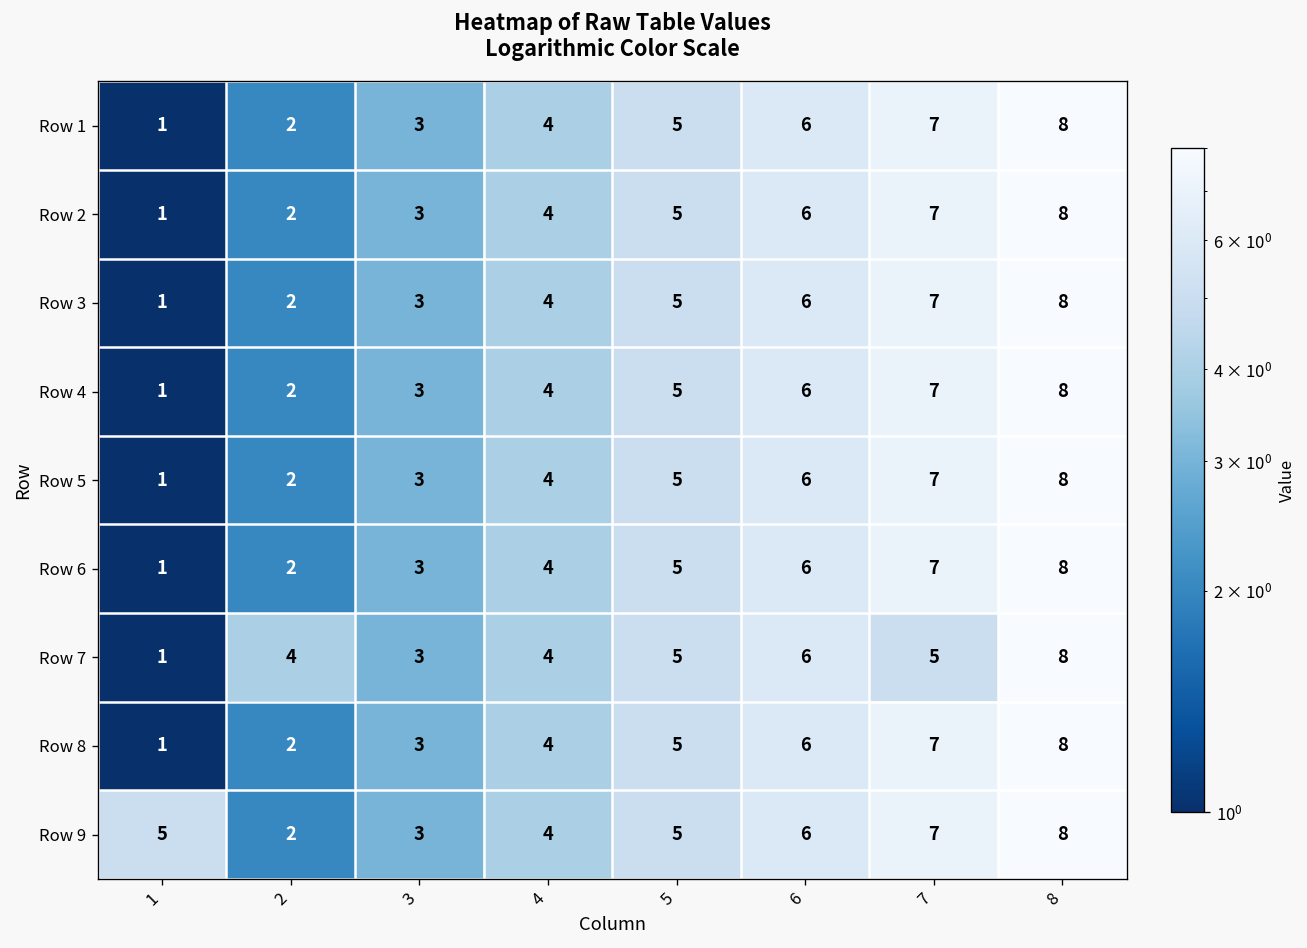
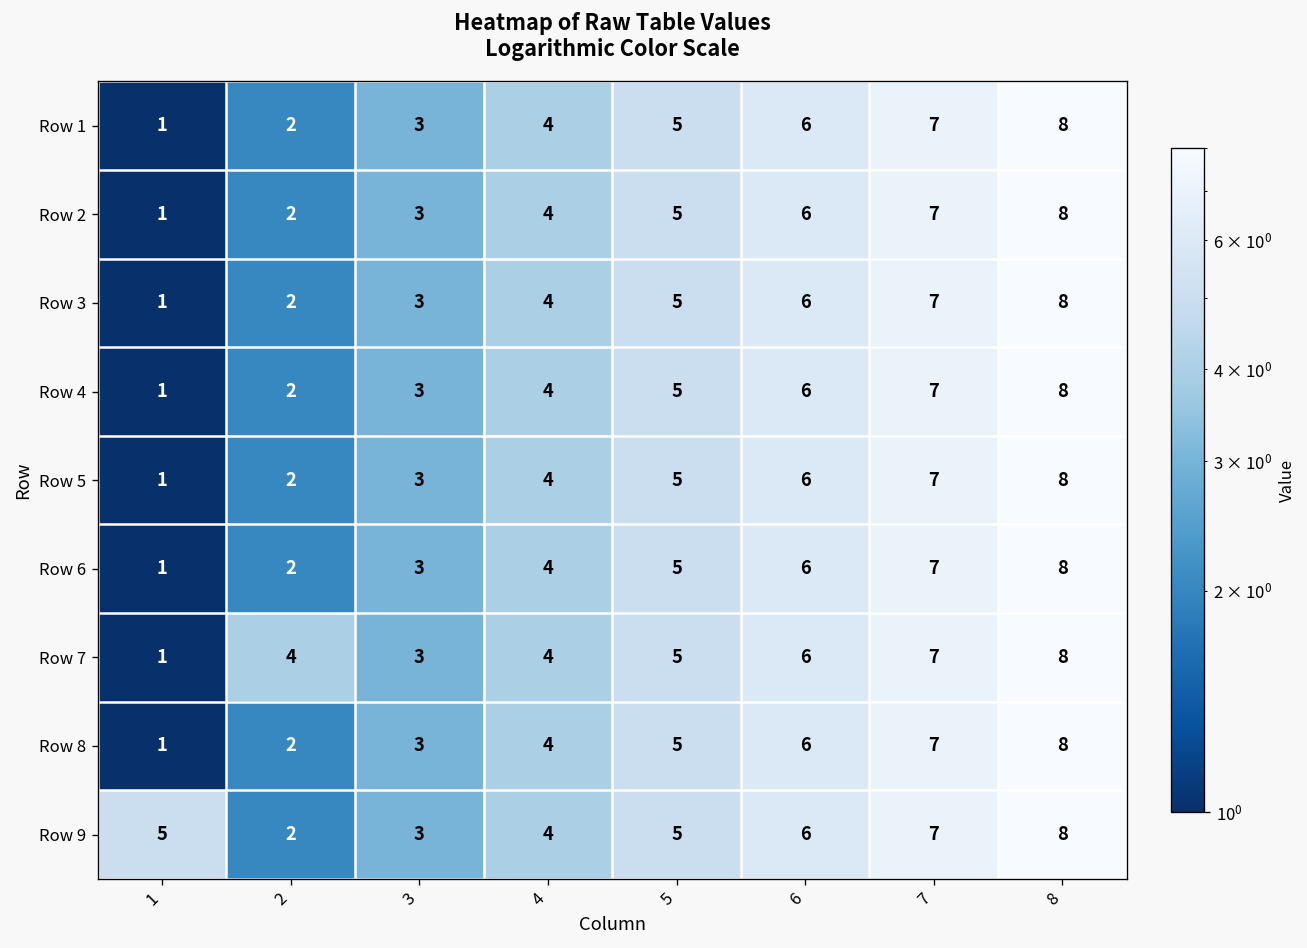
Row 7, 7: 5 -> 7
